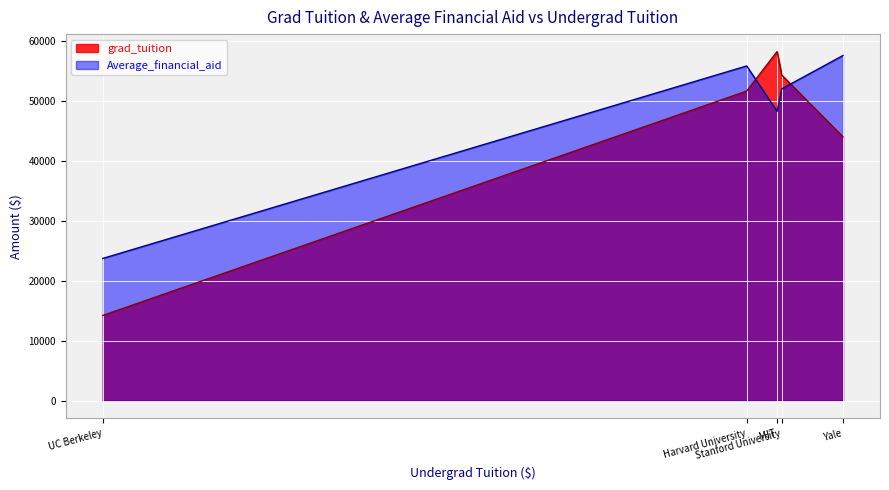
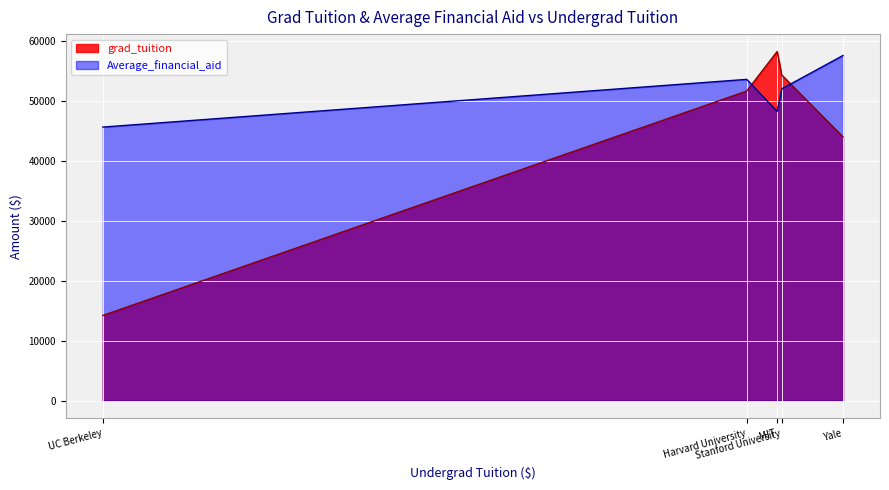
Average_financial_aid, UC Berkeley: 24000 -> 46000
Average_financial_aid, Harvard University: 56000 -> 54000
